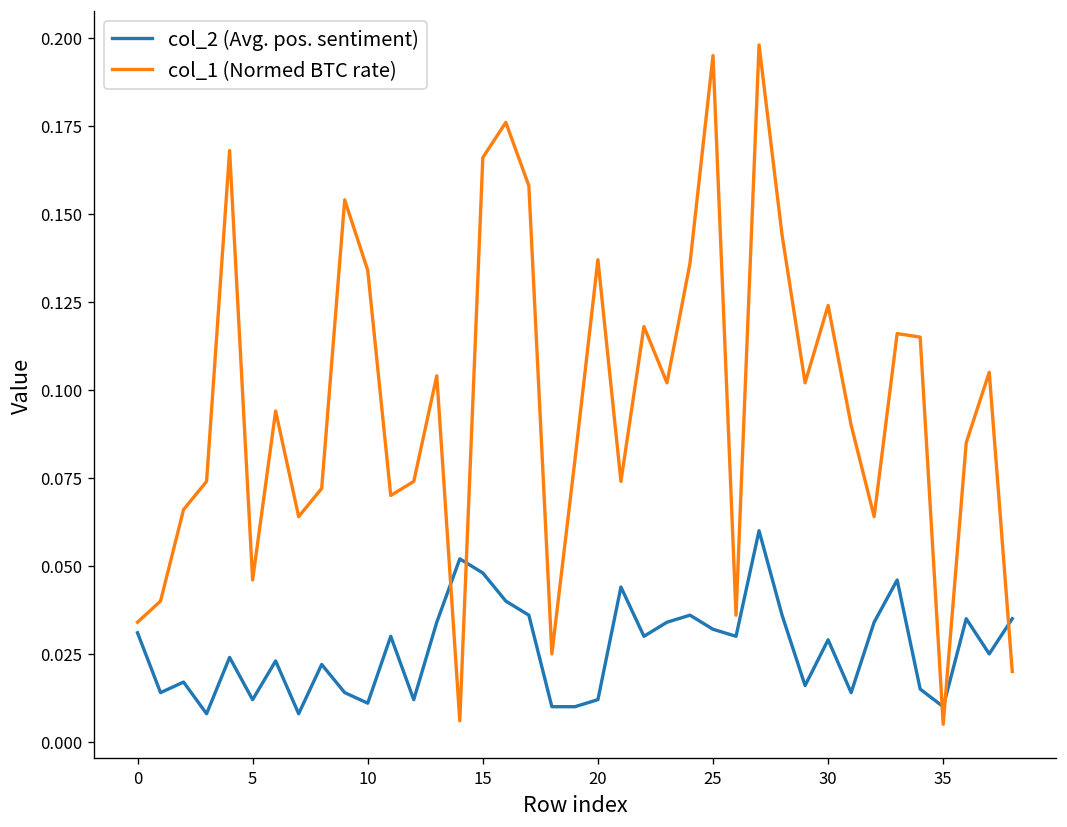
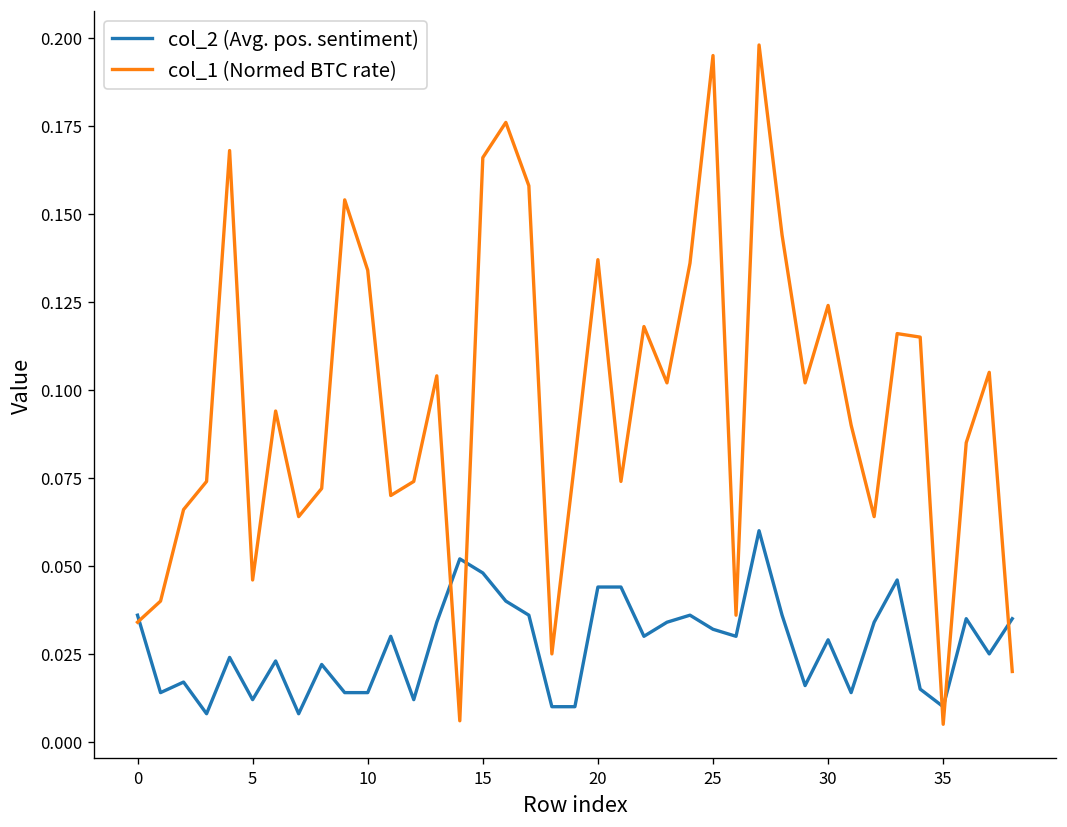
col_2 (Avg. pos. sentiment), 0: 0.031 -> 0.036
col_2 (Avg. pos. sentiment), 10: 0.011 -> 0.014
col_2 (Avg. pos. sentiment), 20: 0.012 -> 0.044
